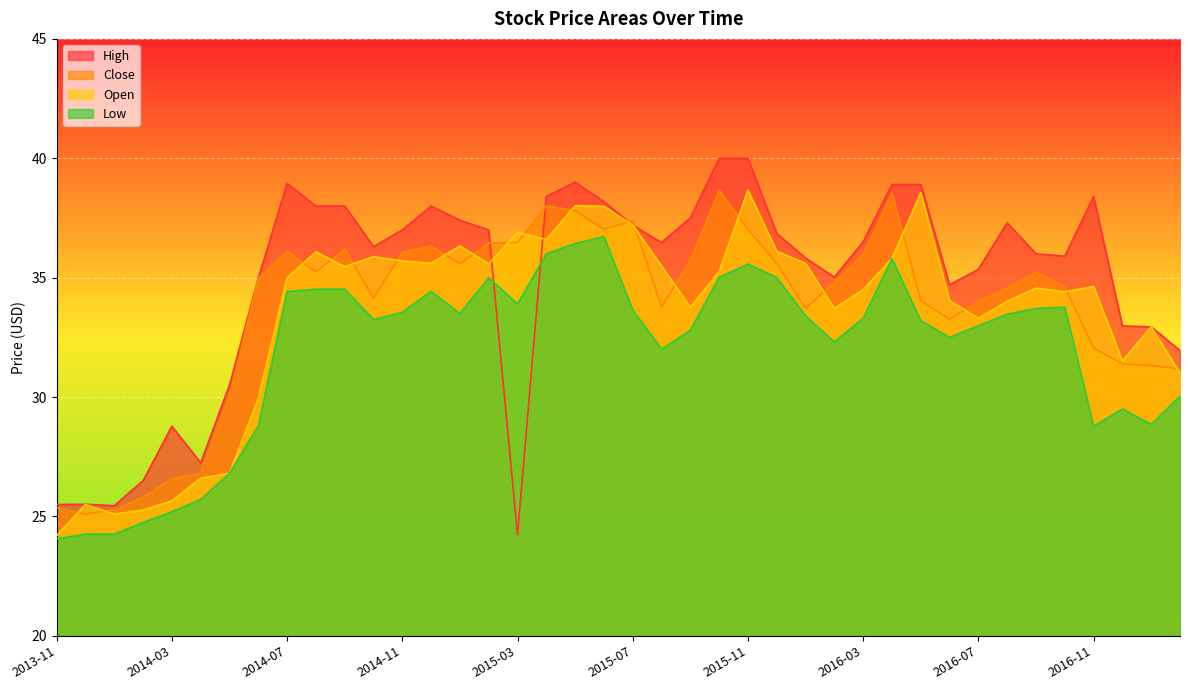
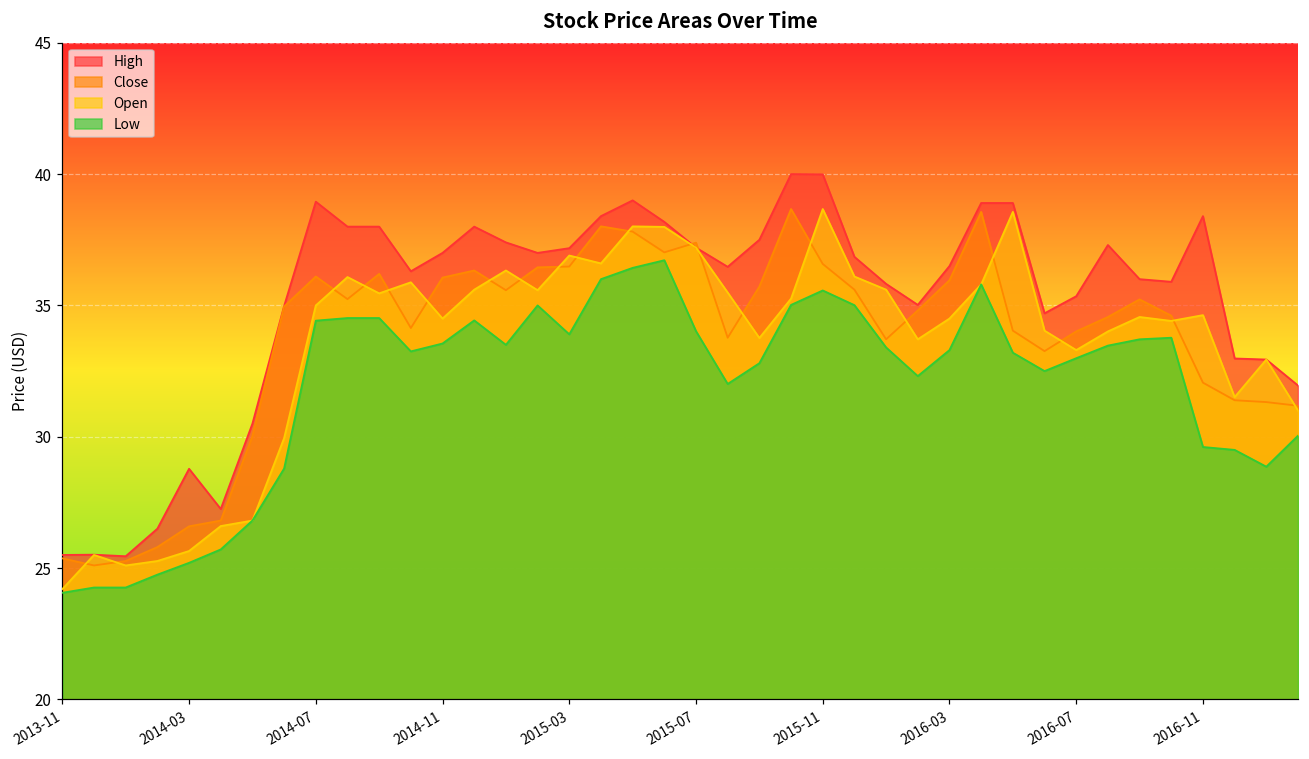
Open, 2014-11: 35.7 -> 34.5
High, 2015-03: 24.2 -> 37.2
Low, 2015-07: 33.7 -> 34.0
Close, 2015-11: 37.0 -> 36.6
Low, 2016-11: 28.8 -> 29.6
